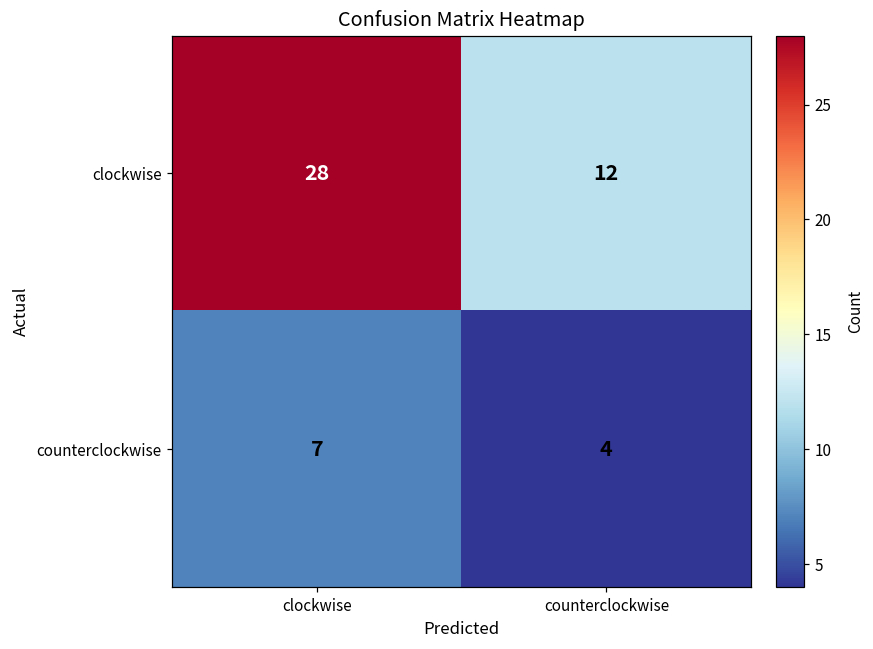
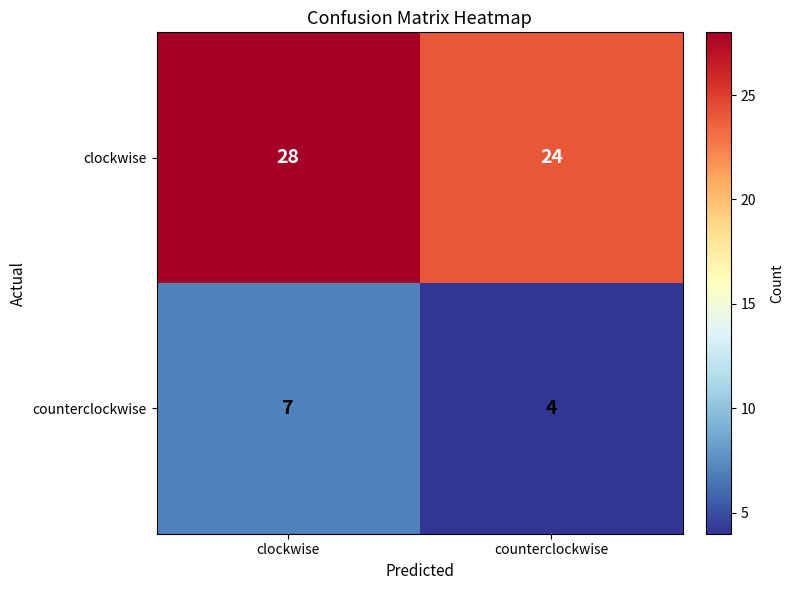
clockwise, counterclockwise: 12 -> 24
